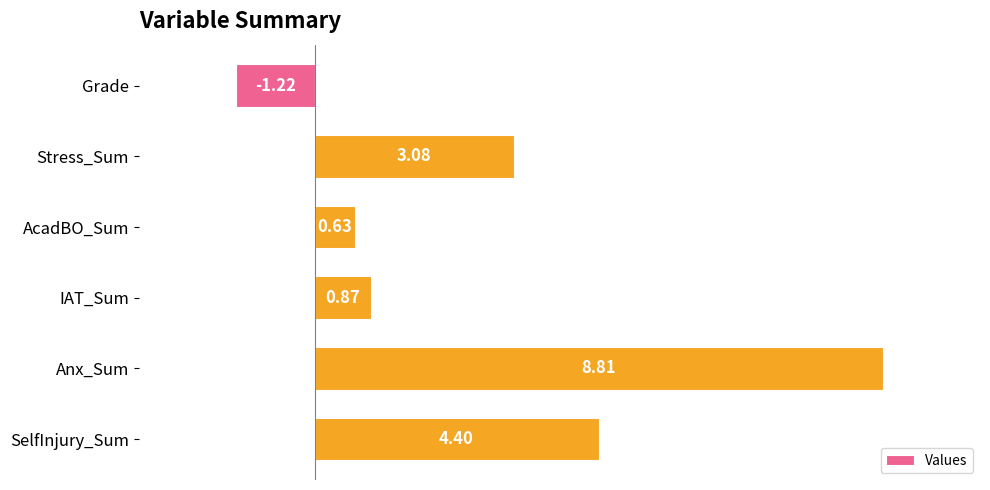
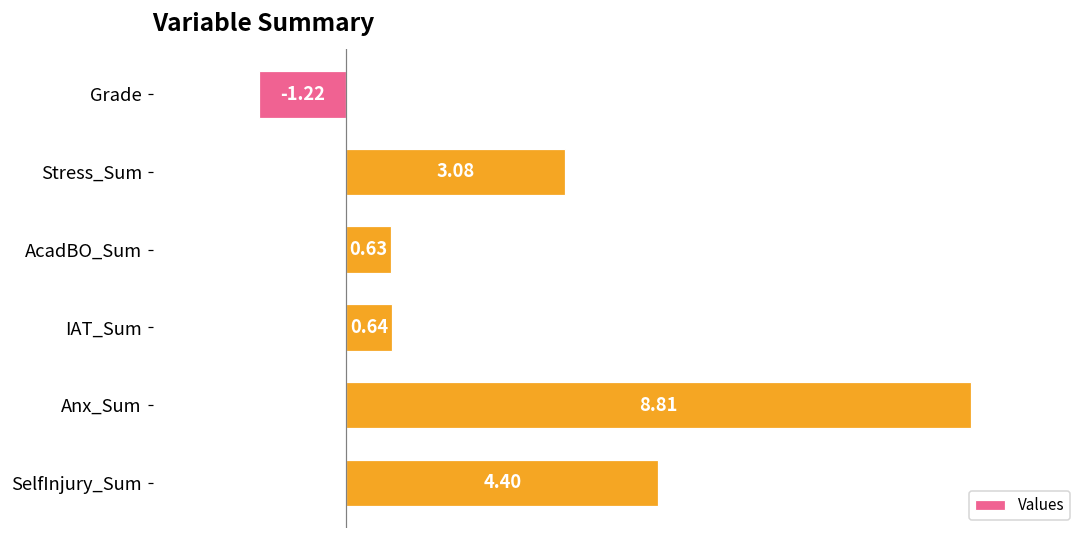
IAT_Sum: 0.87 -> 0.64
